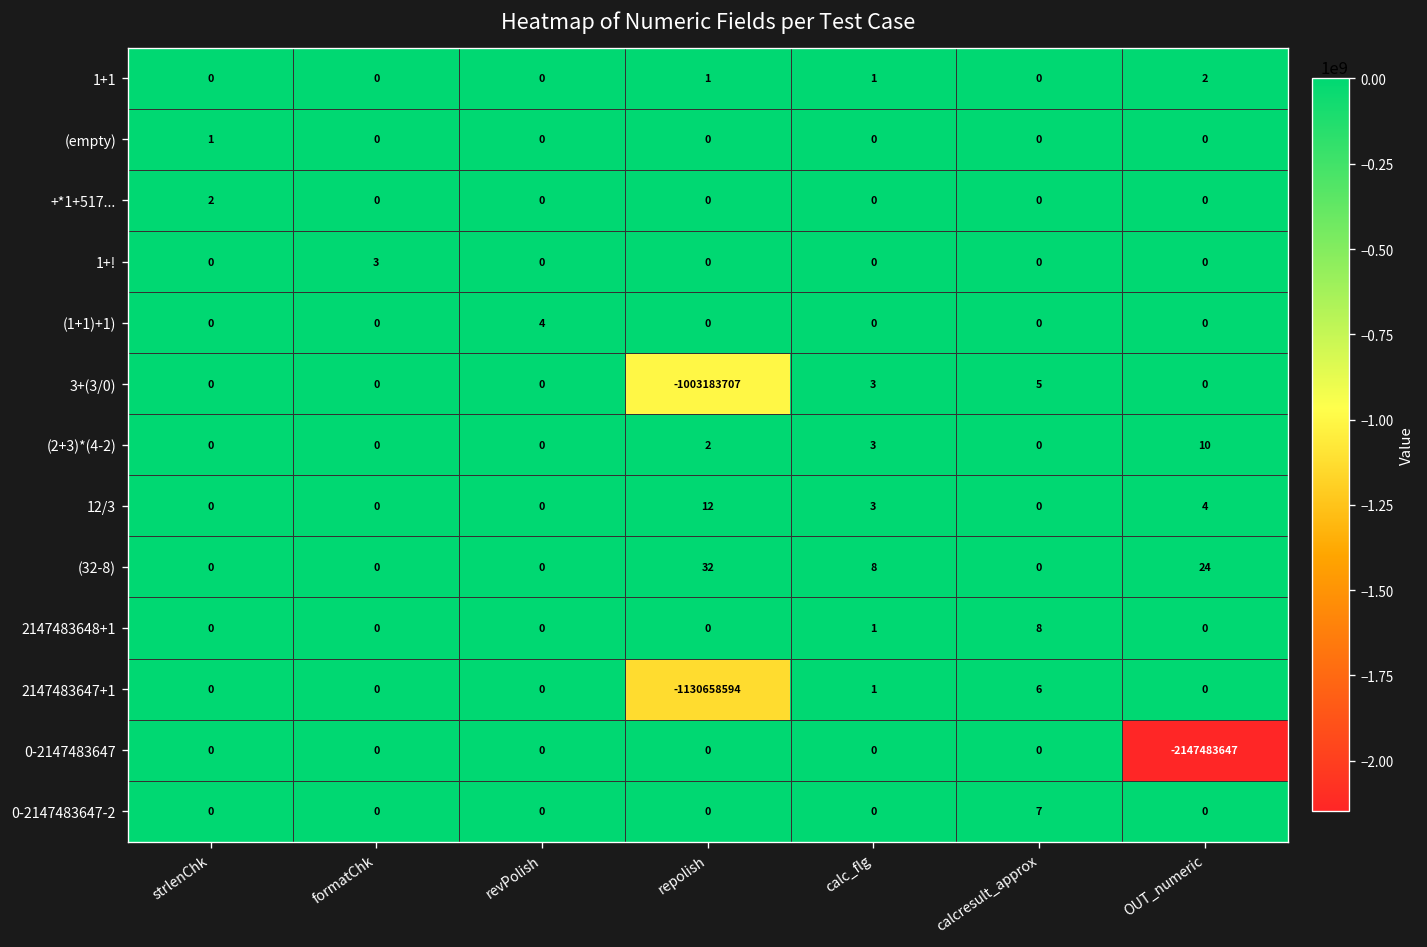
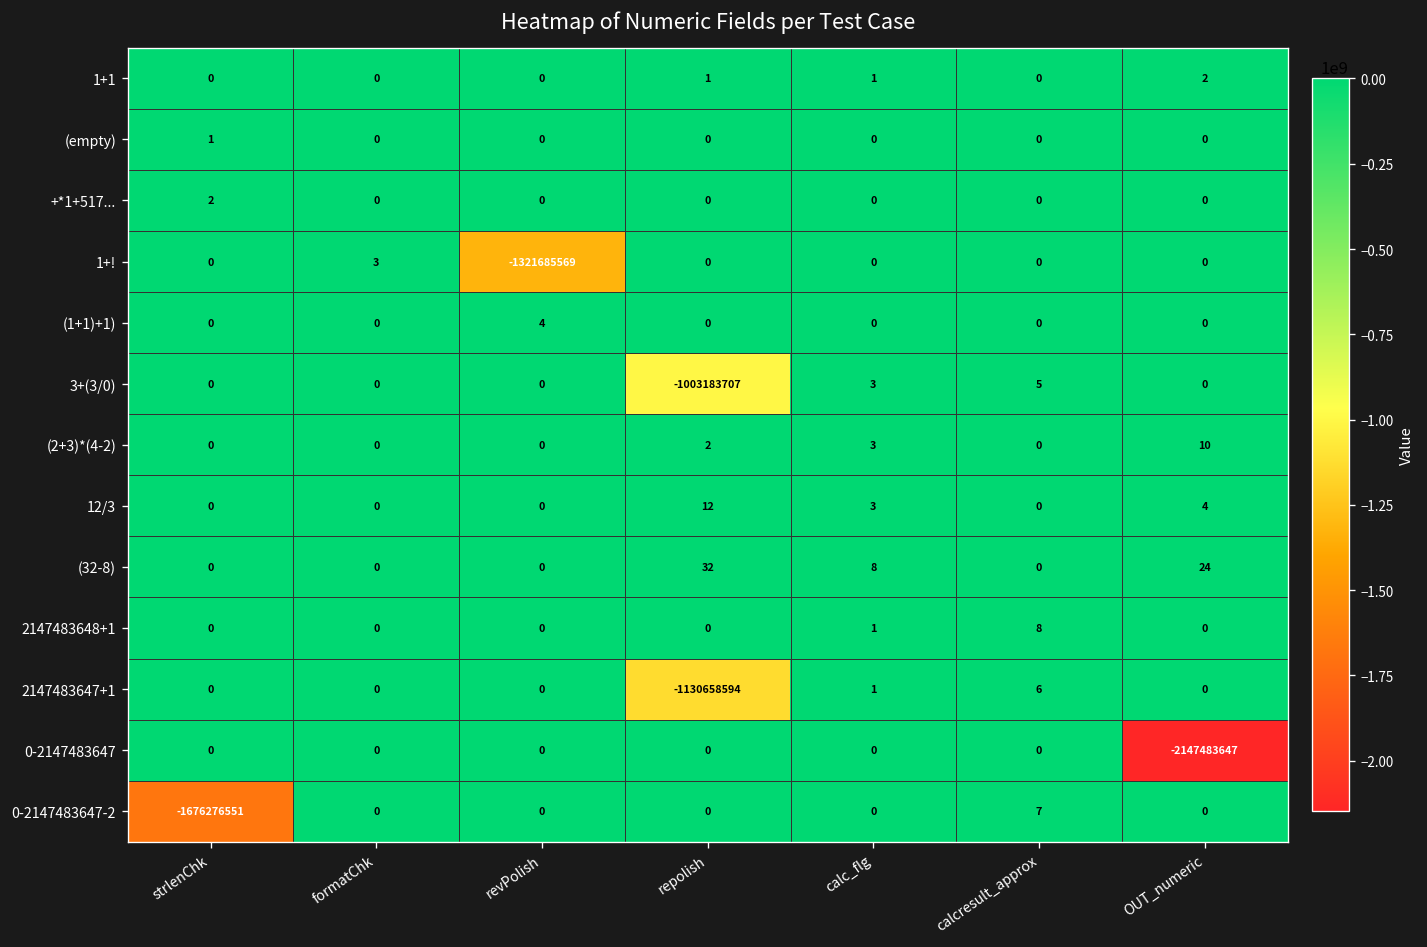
1+!, revPolish: 0 -> -1321685569
0-2147483647-2, strlenChk: 0 -> -1676276551
